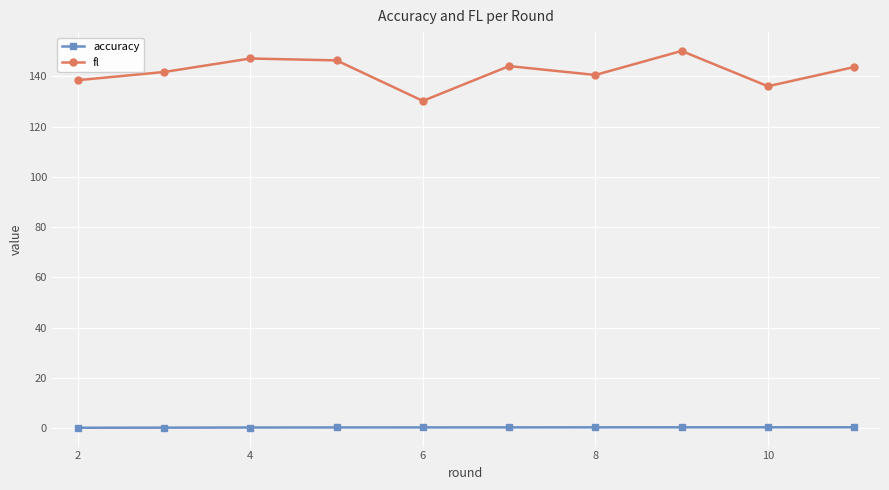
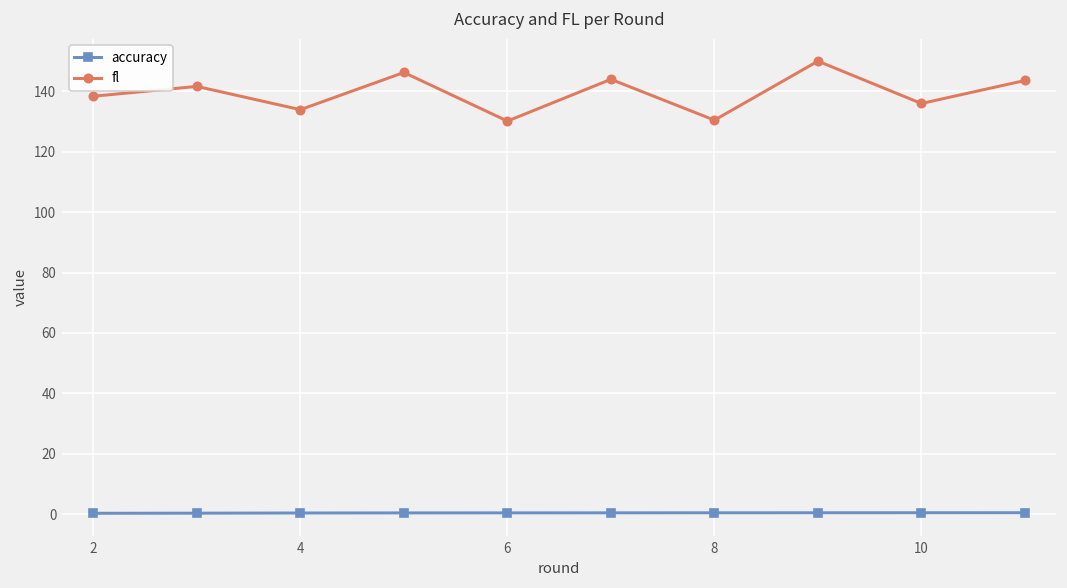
fl, 4: 147 -> 134
fl, 8: 140 -> 130
